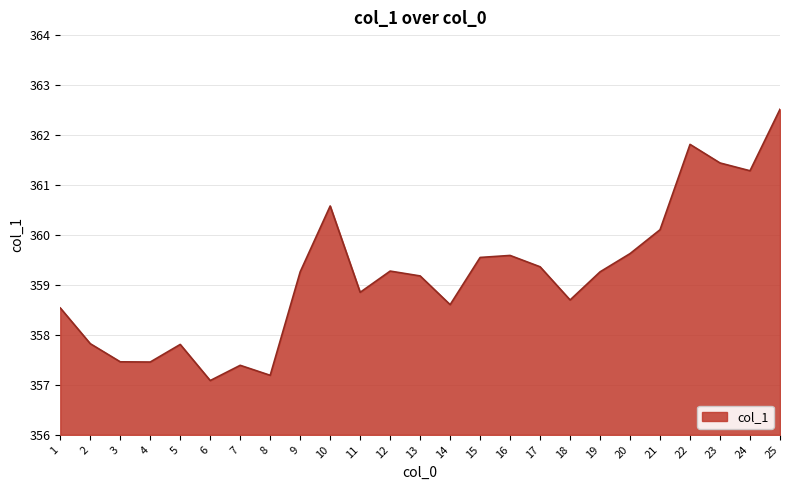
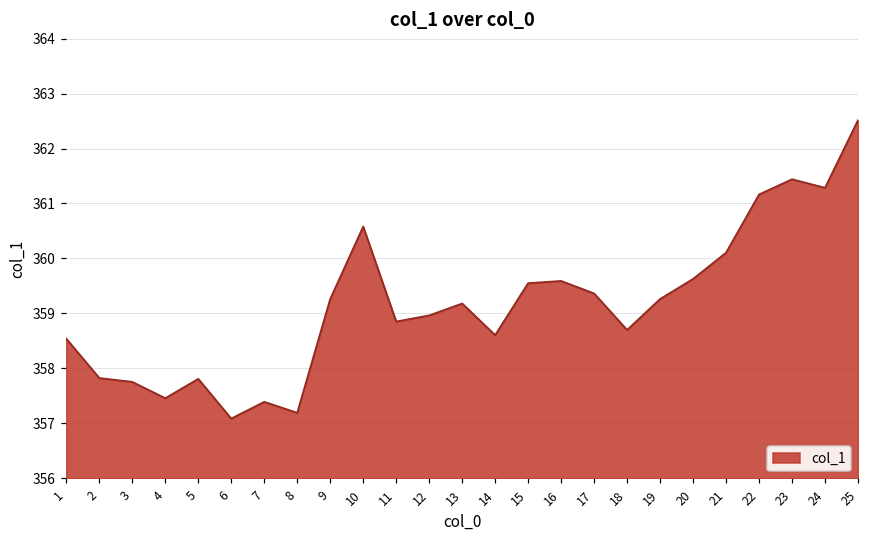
3: 357.5 -> 357.8
12: 359.3 -> 359.0
22: 361.8 -> 361.2
